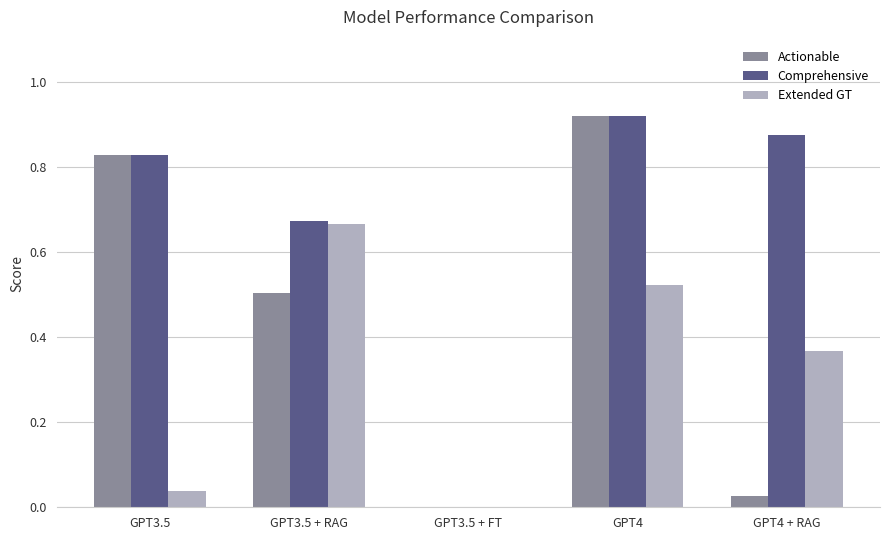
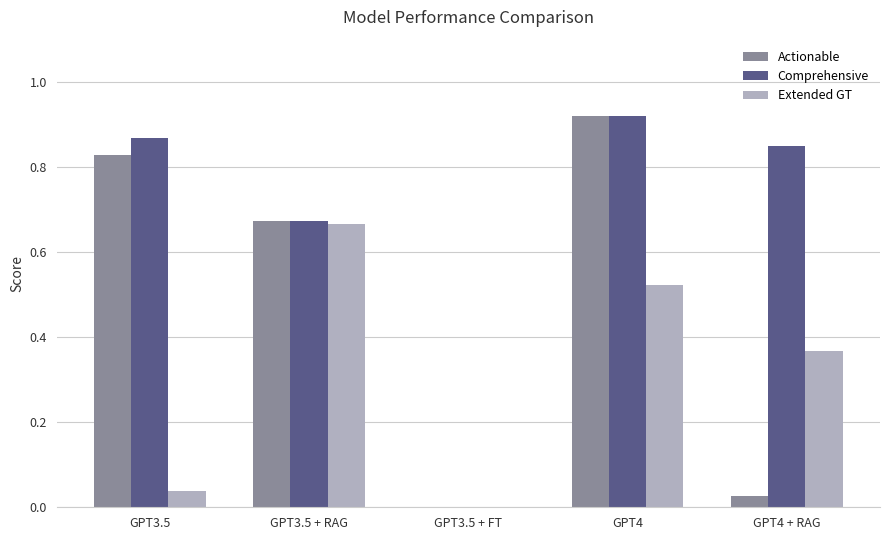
Comprehensive, GPT3.5: 0.83 -> 0.87
Actionable, GPT3.5 + RAG: 0.50 -> 0.67
Comprehensive, GPT4 + RAG: 0.88 -> 0.85
